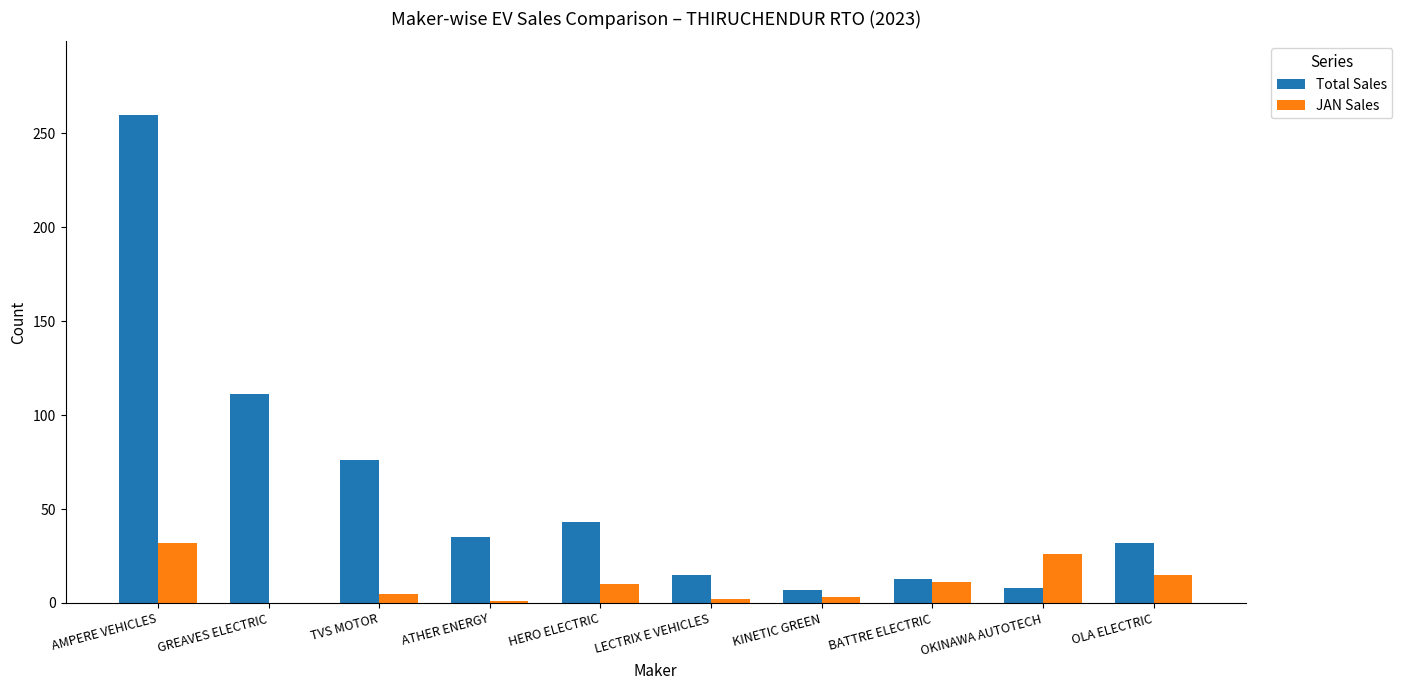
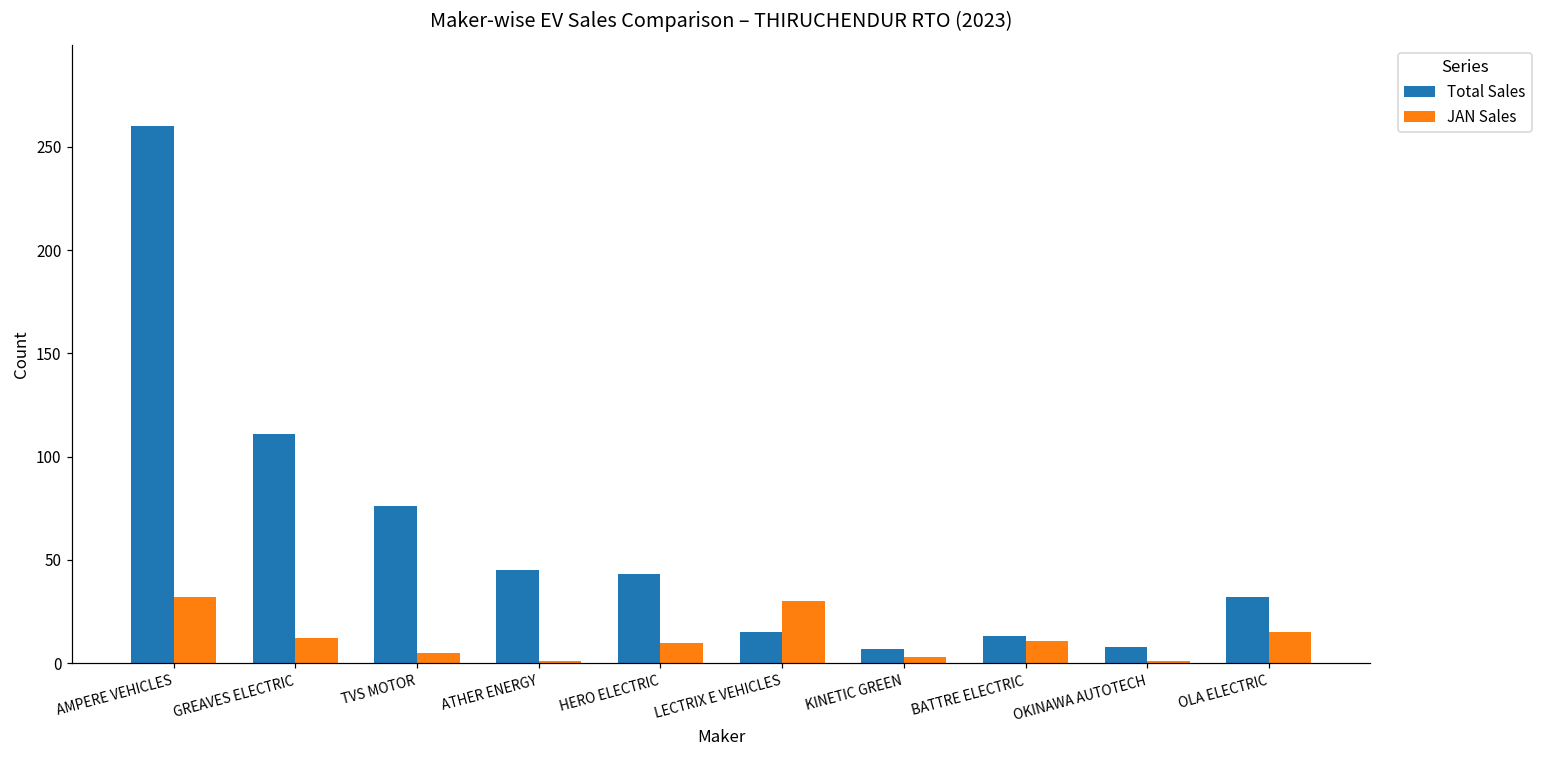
JAN Sales, GREAVES ELECTRIC: 0 -> 12
Total Sales, ATHER ENERGY: 35 -> 45
JAN Sales, LECTRIX E VEHICLES: 2 -> 30
JAN Sales, OKINAWA AUTOTECH: 26 -> 1
